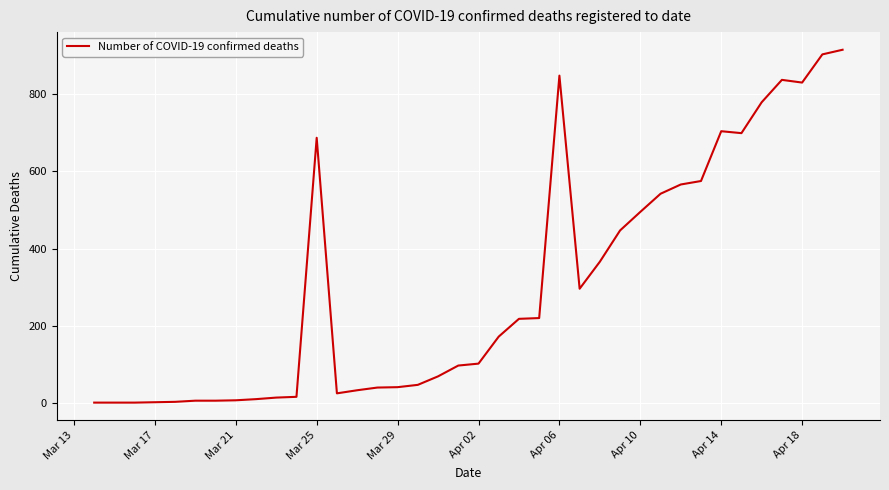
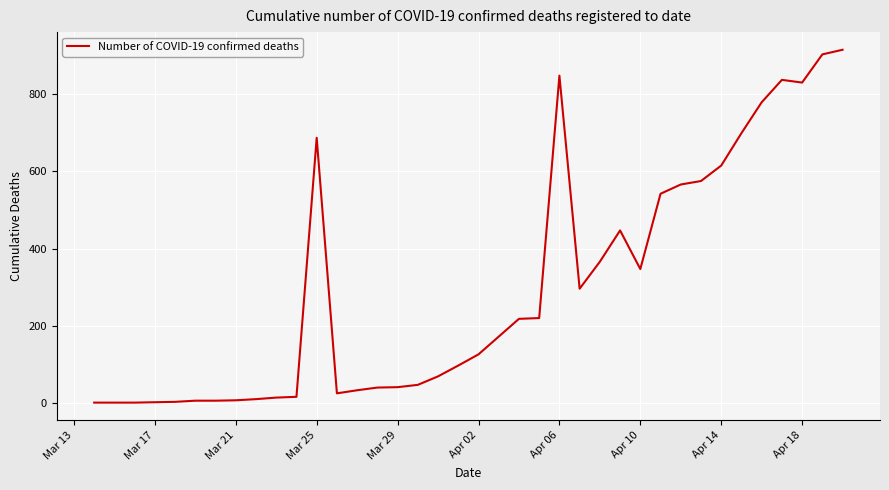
Apr 02: 100 -> 130
Apr 10: 500 -> 350
Apr 14: 700 -> 620
